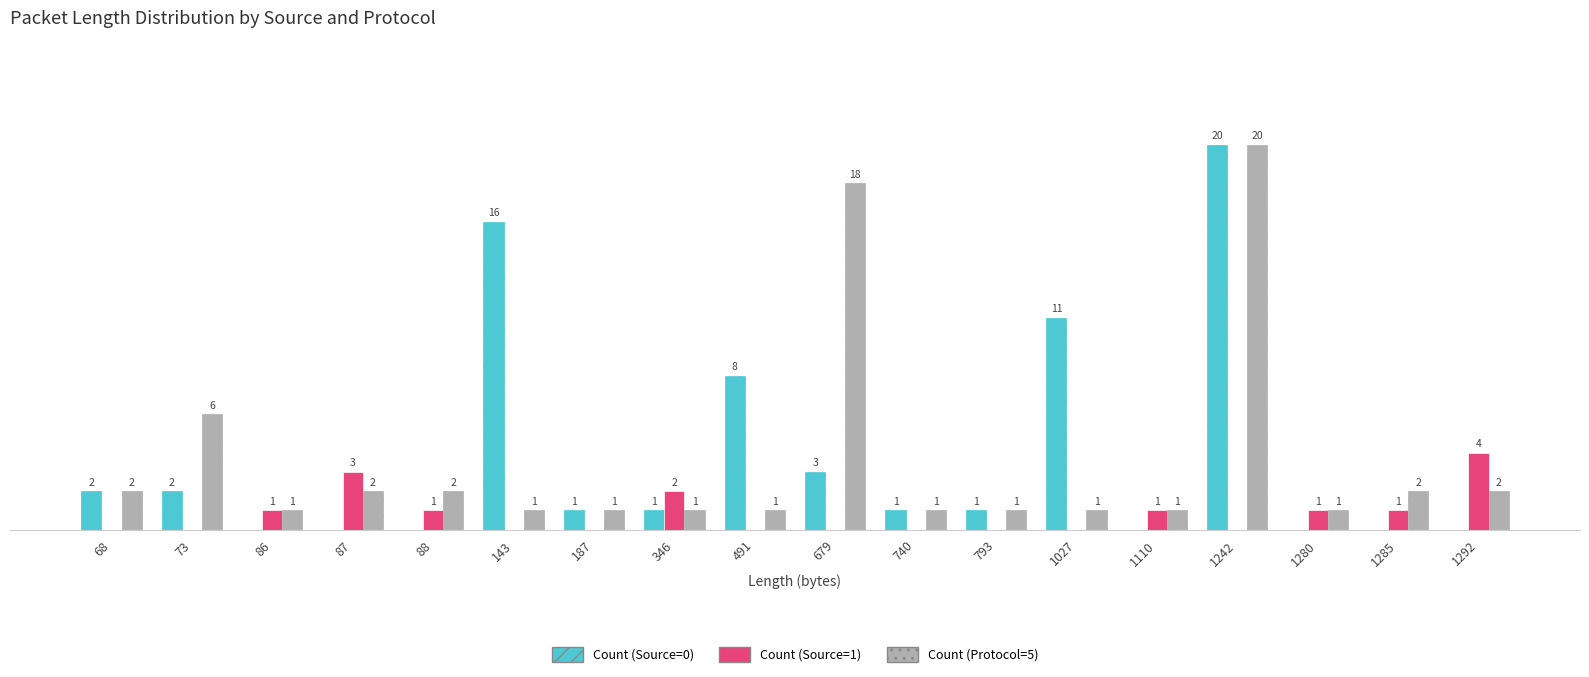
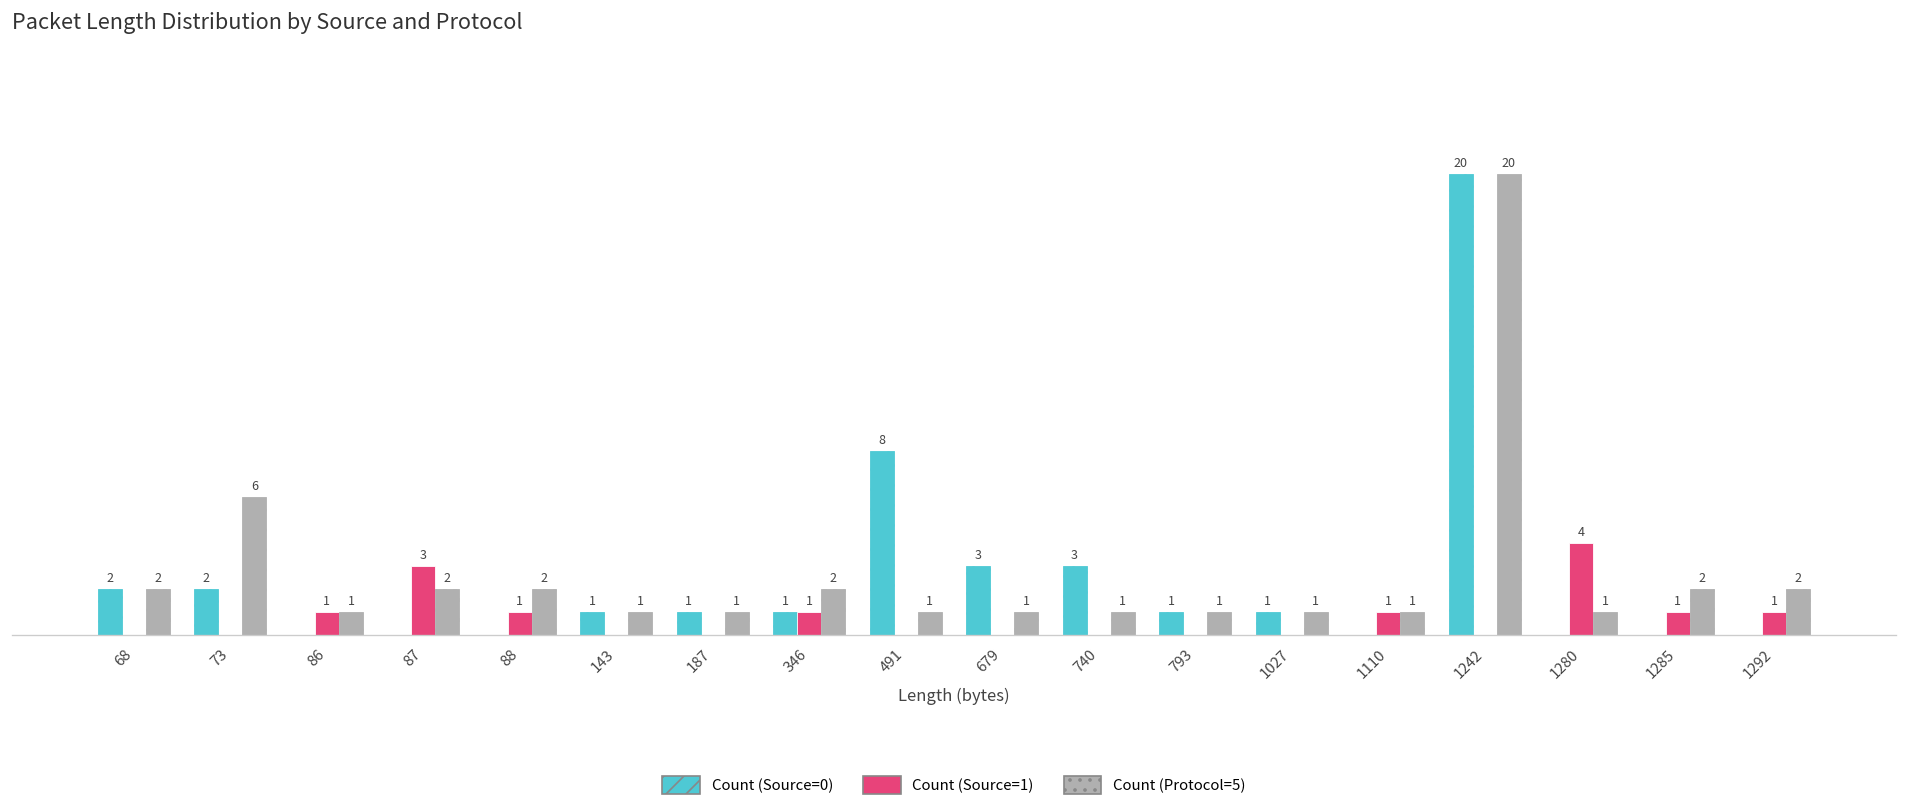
Count (Source=0), 143: 16 -> 1
Count (Source=1), 346: 2 -> 1
Count (Protocol=5), 346: 1 -> 2
Count (Protocol=5), 679: 18 -> 1
Count (Source=0), 740: 1 -> 3
Count (Source=0), 1027: 11 -> 1
Count (Source=1), 1280: 1 -> 4
Count (Source=1), 1292: 4 -> 1
